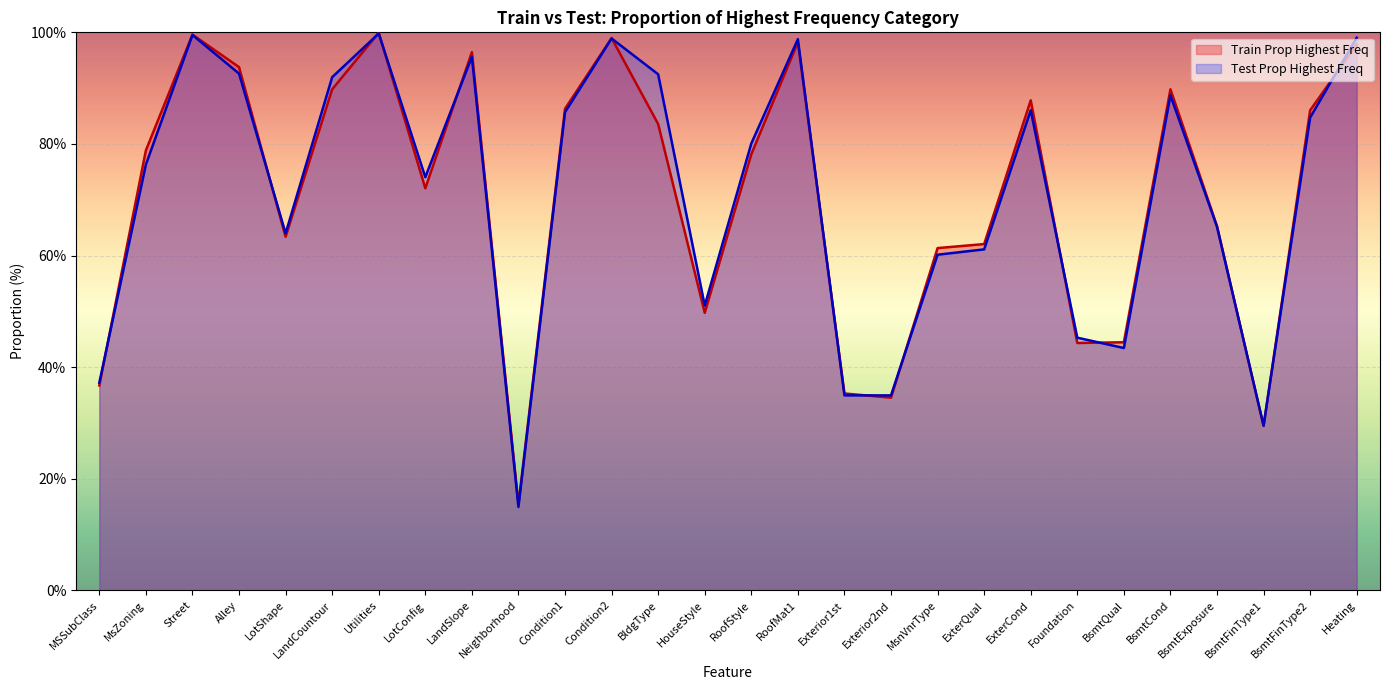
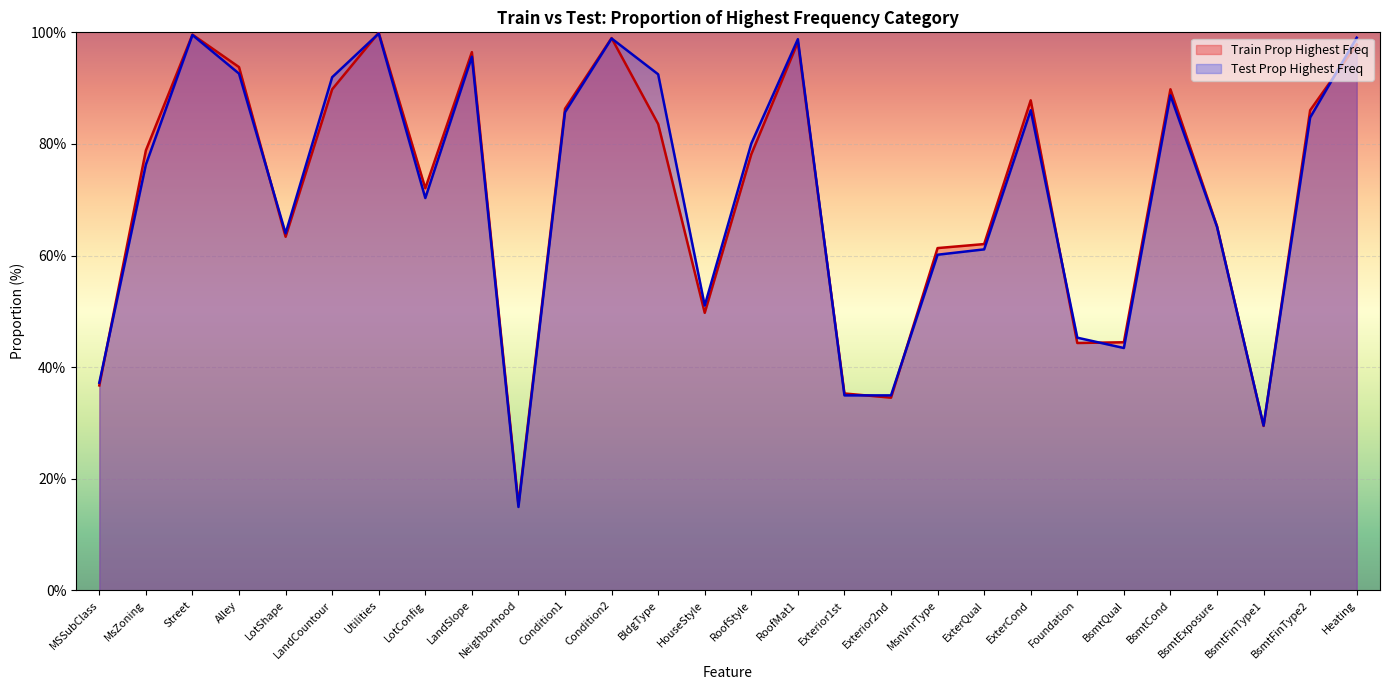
Test Prop Highest Freq, LotConfig: 74% -> 70%
